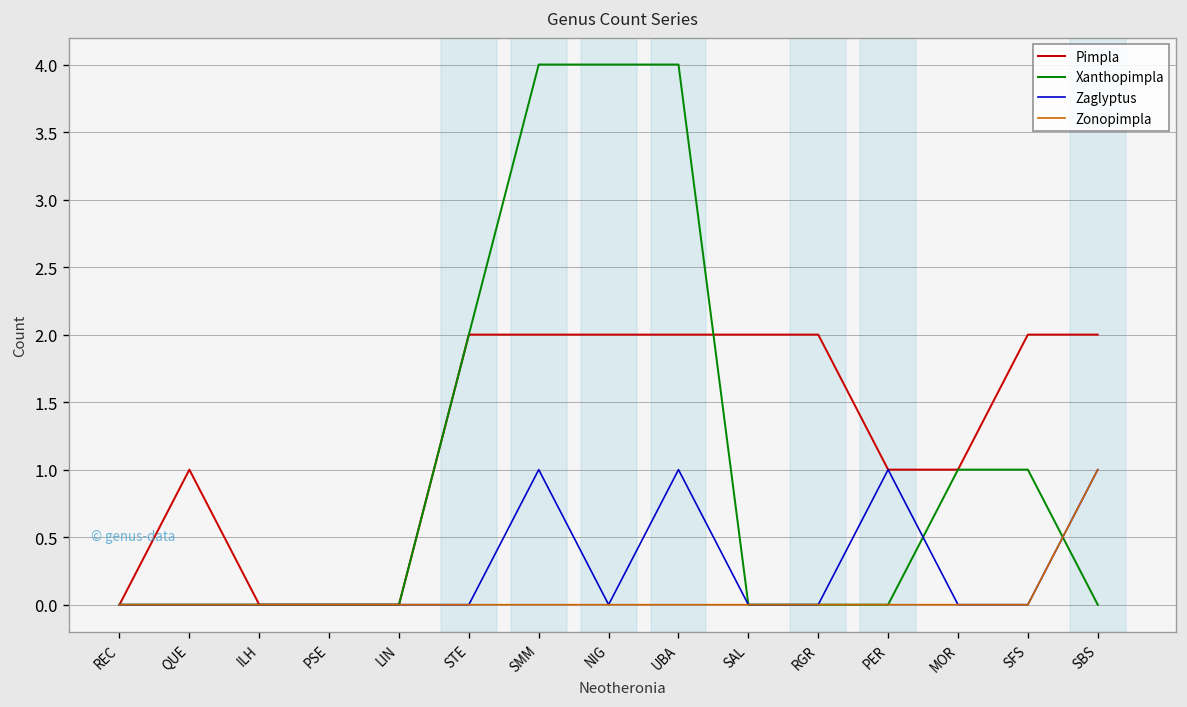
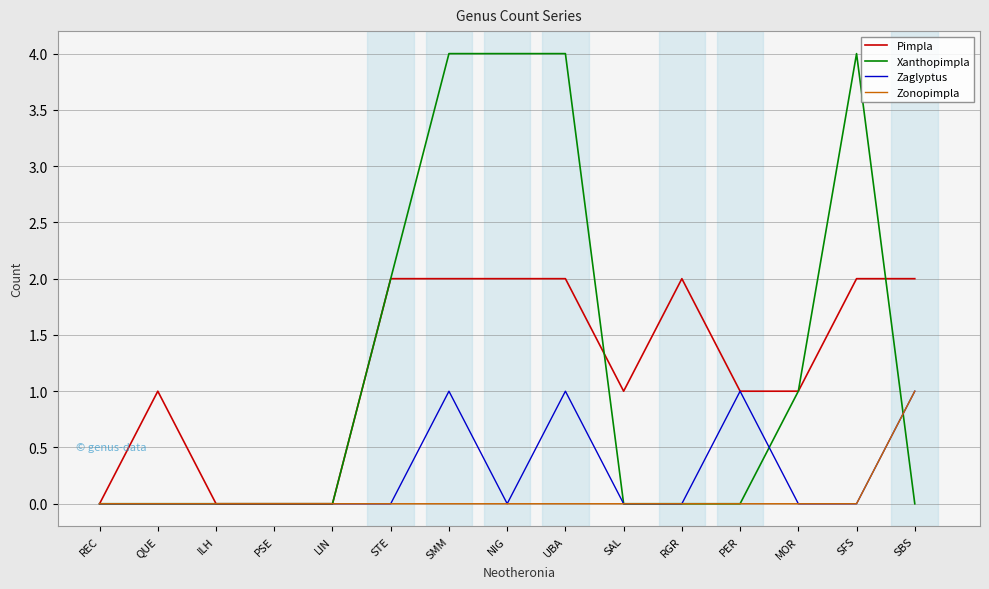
Pimpla, SAL: 2 -> 1
Xanthopimpla, SFS: 1 -> 4
